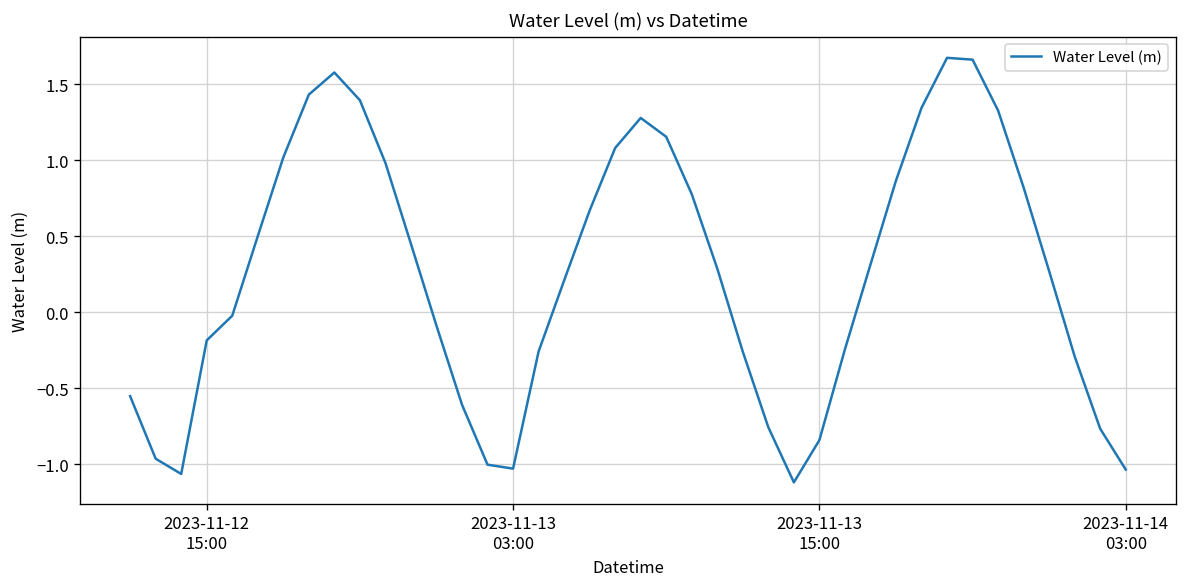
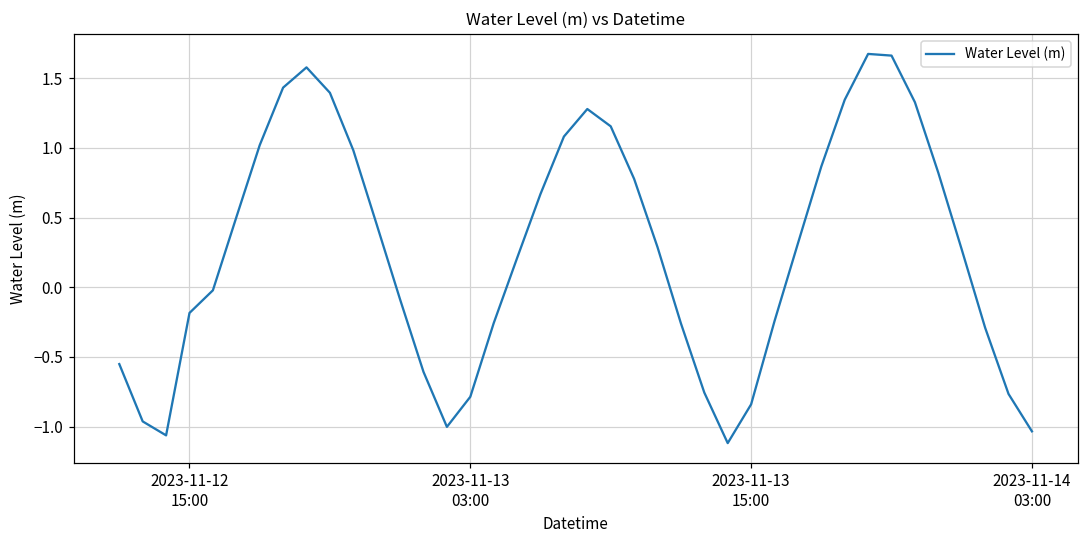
2023-11-13 03:00: -1.03 -> -0.79
